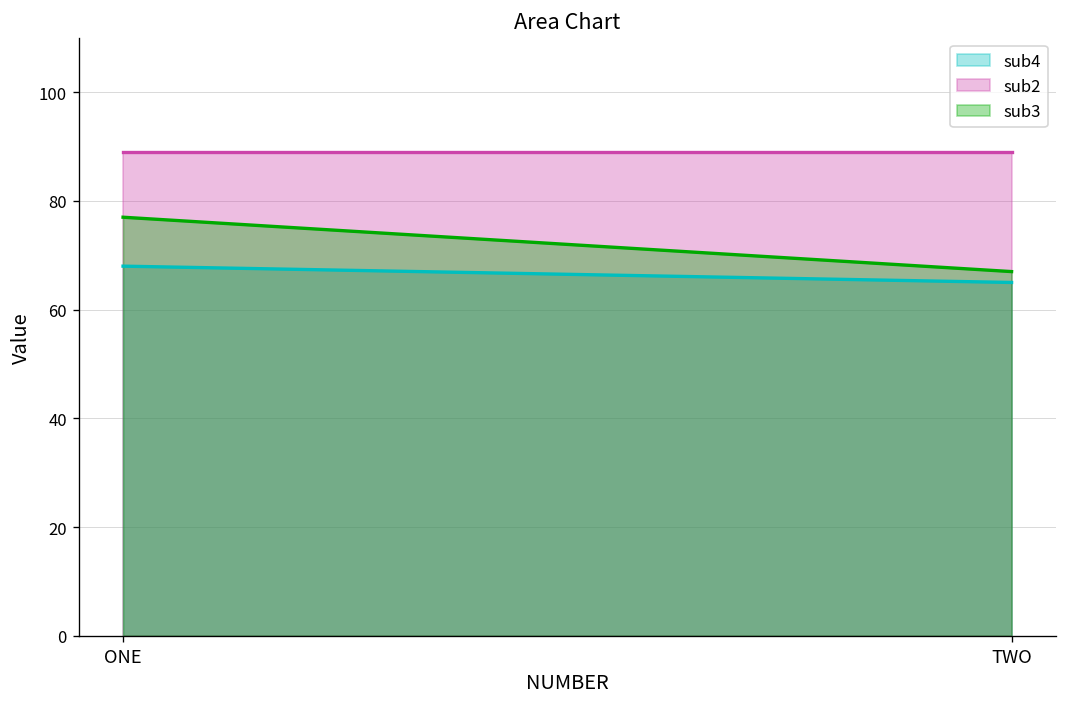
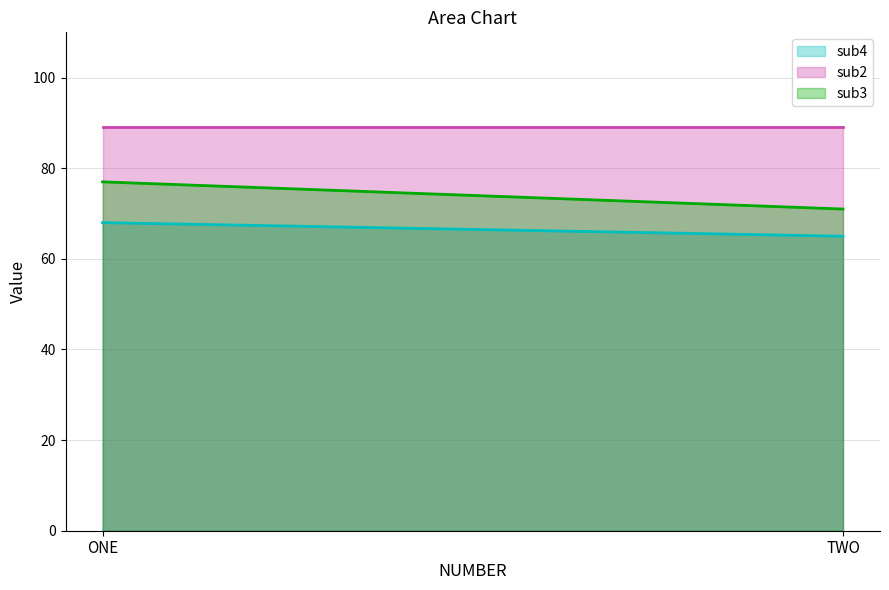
sub3, TWO: 67 -> 71
